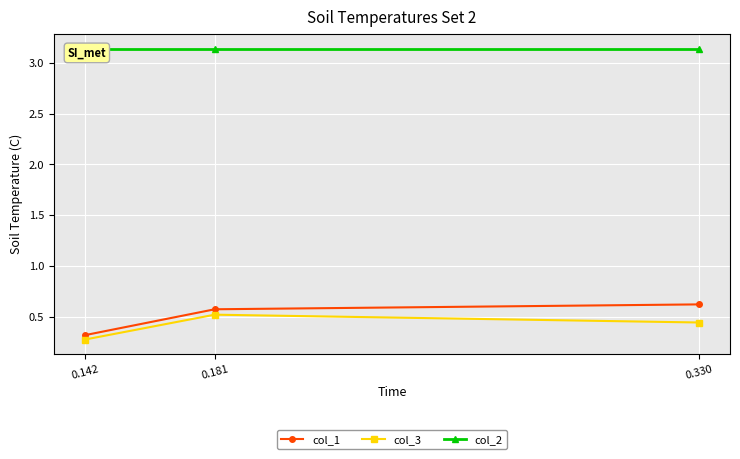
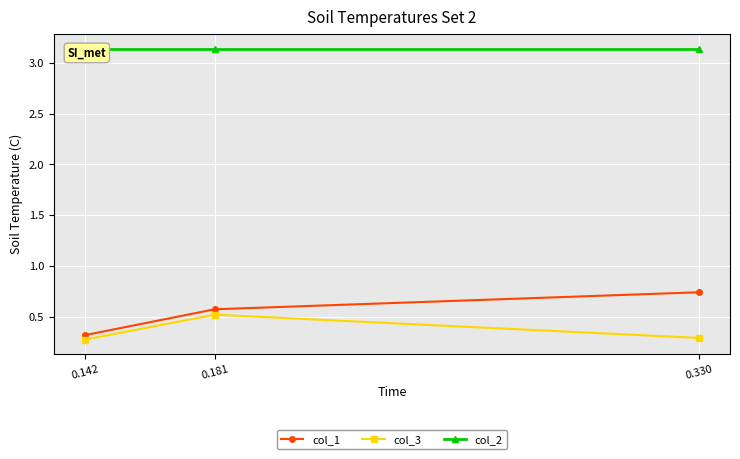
col_1, 0.330: 0.62 -> 0.74
col_3, 0.330: 0.44 -> 0.29
